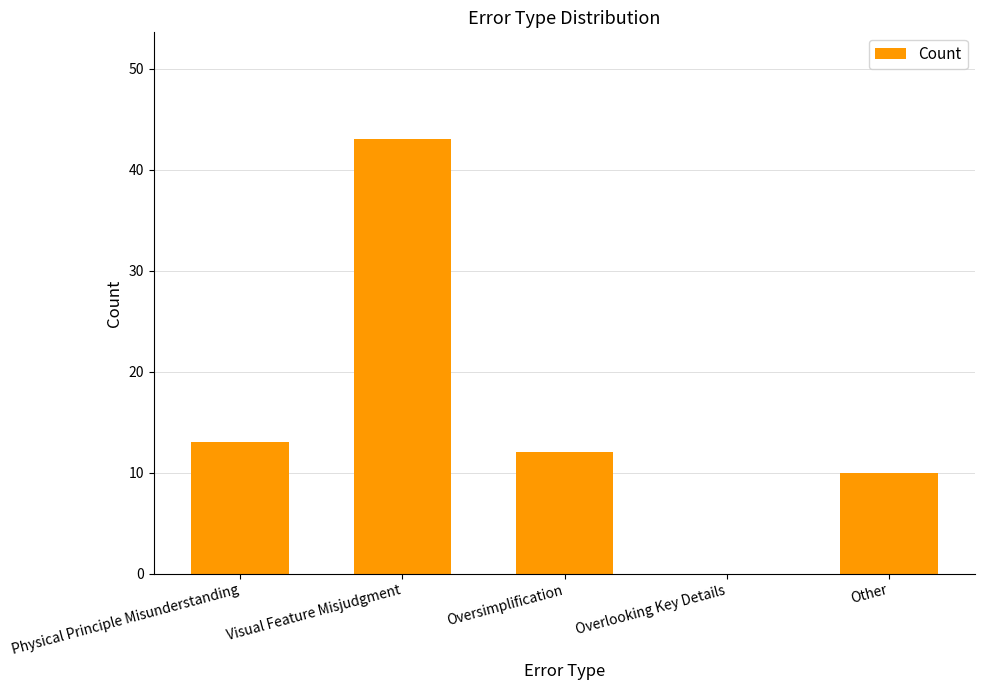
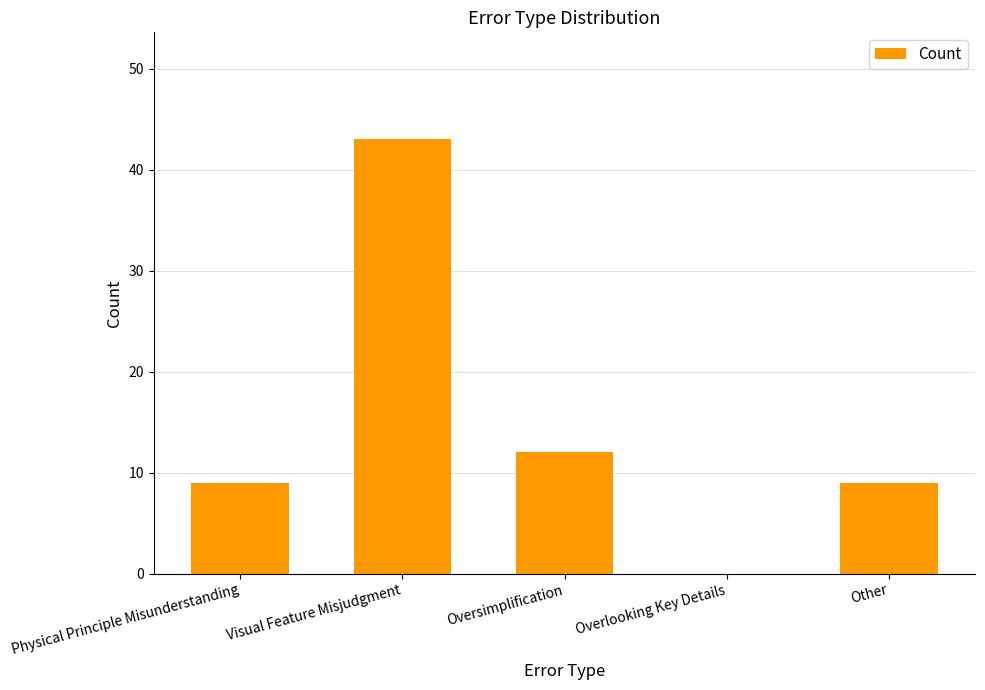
Physical Principle Misunderstanding: 13 -> 9
Other: 10 -> 9
